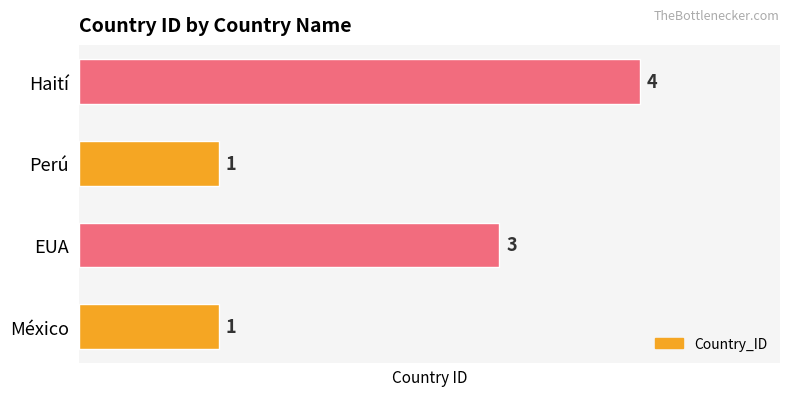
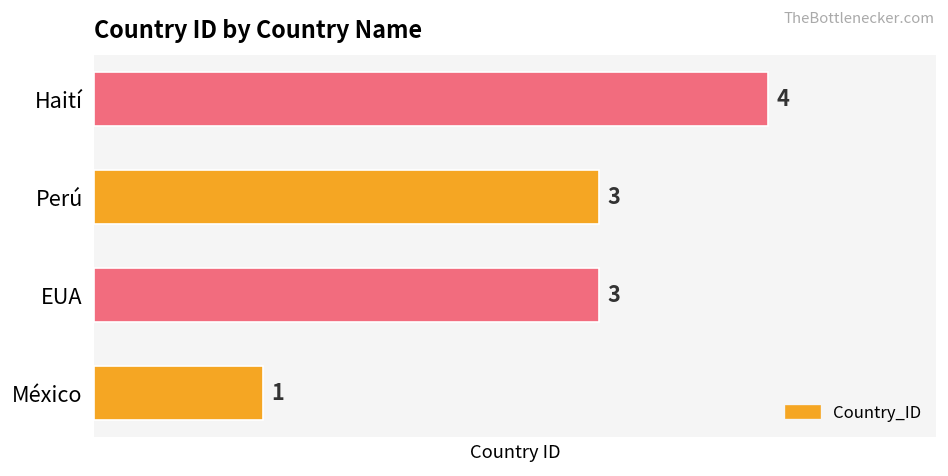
Perú: 1 -> 3
